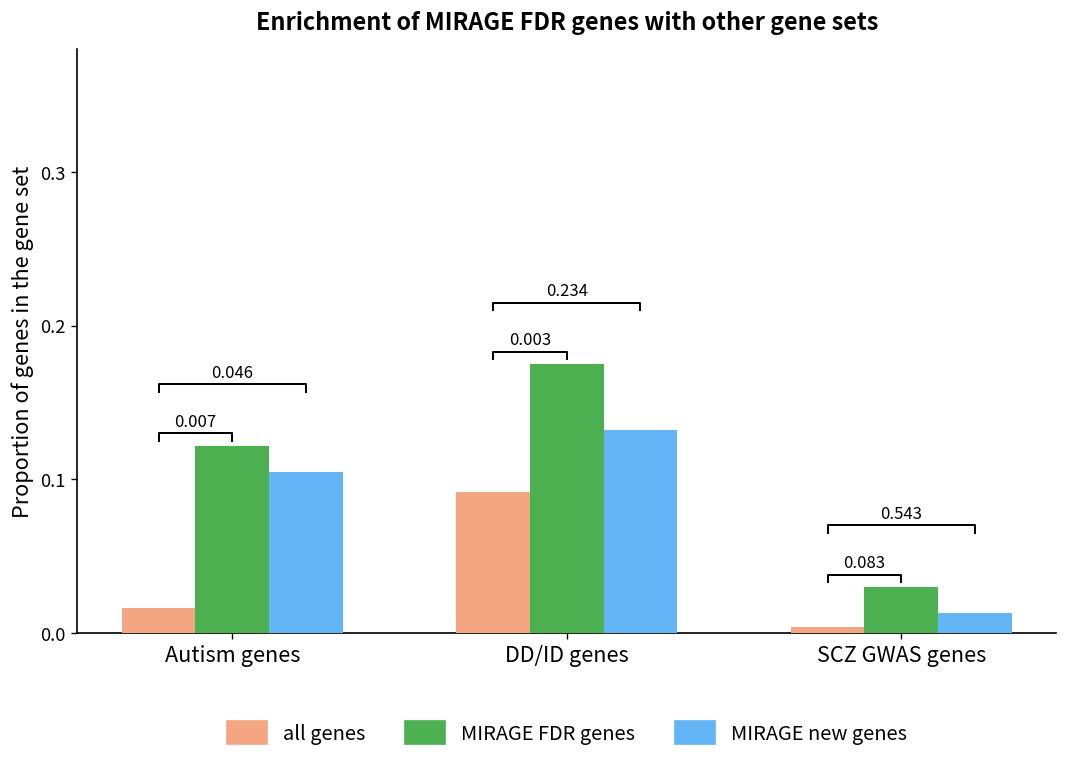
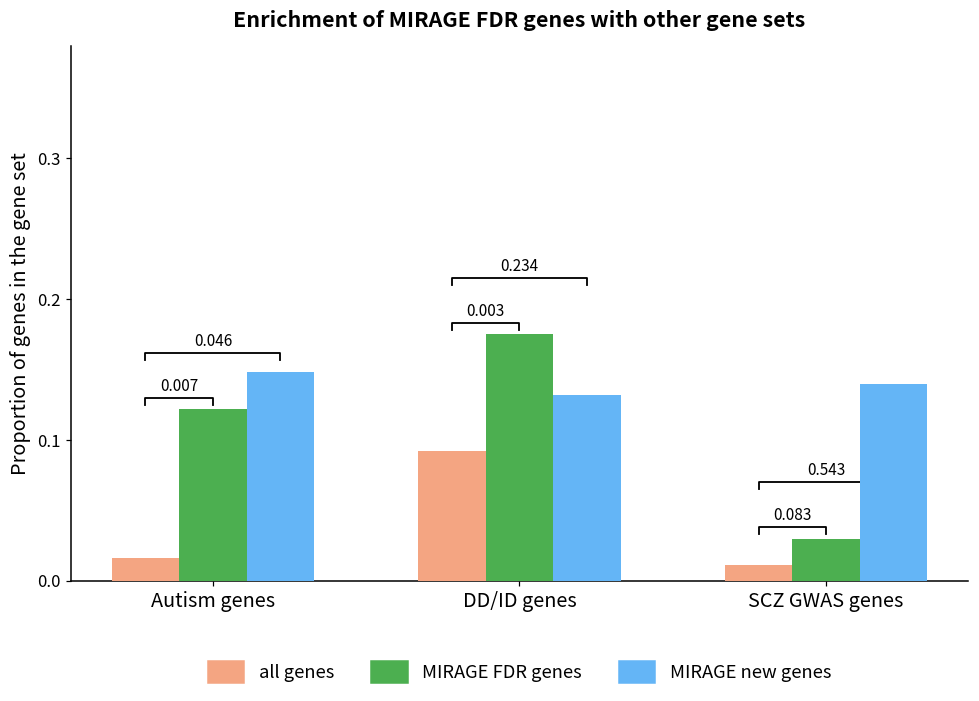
MIRAGE new genes, Autism genes: 0.105 -> 0.148
all genes, SCZ GWAS genes: 0.004 -> 0.011
MIRAGE new genes, SCZ GWAS genes: 0.013 -> 0.140
